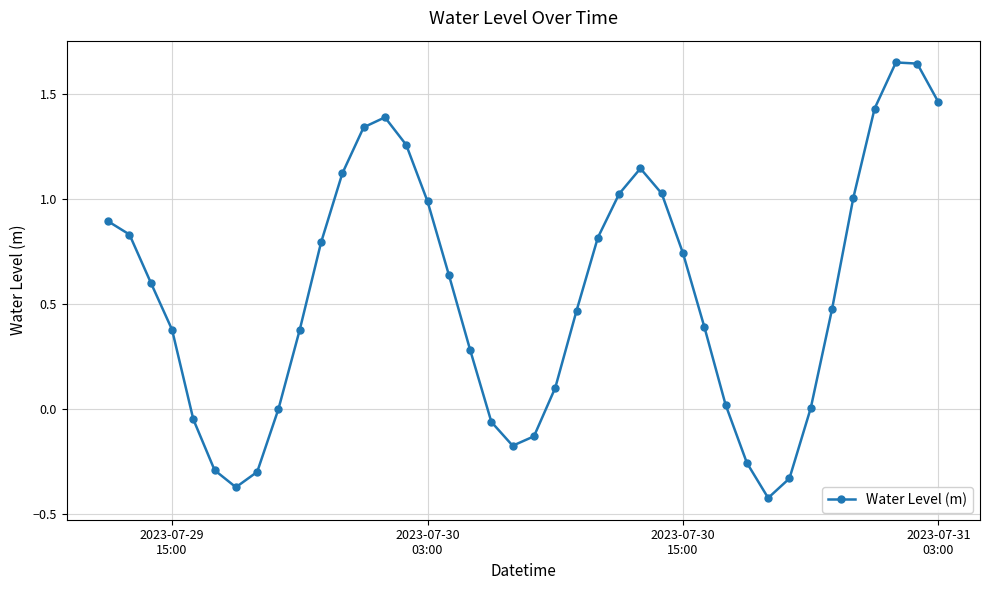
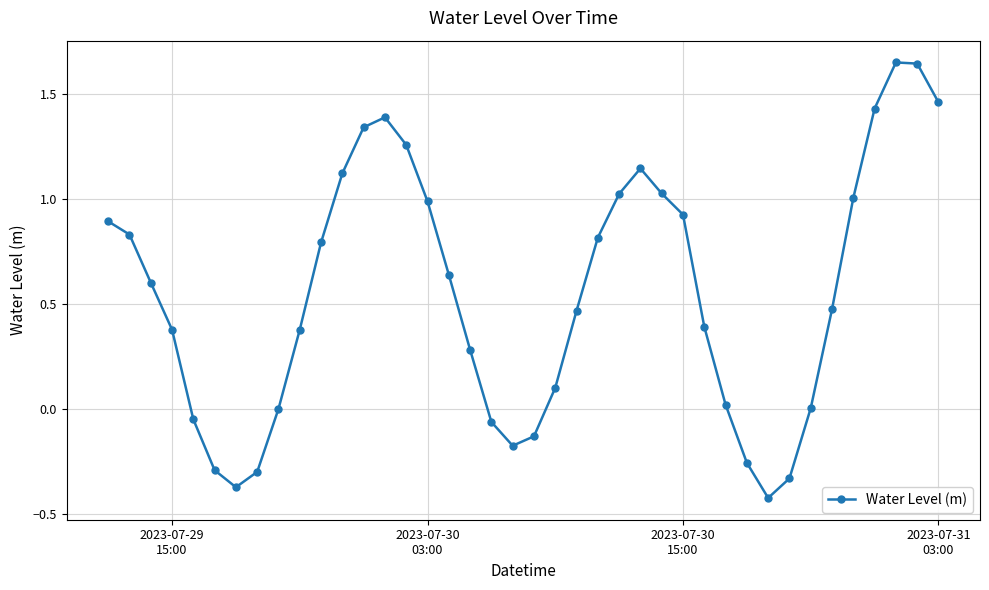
2023-07-30 15:00: 0.74 -> 0.93
